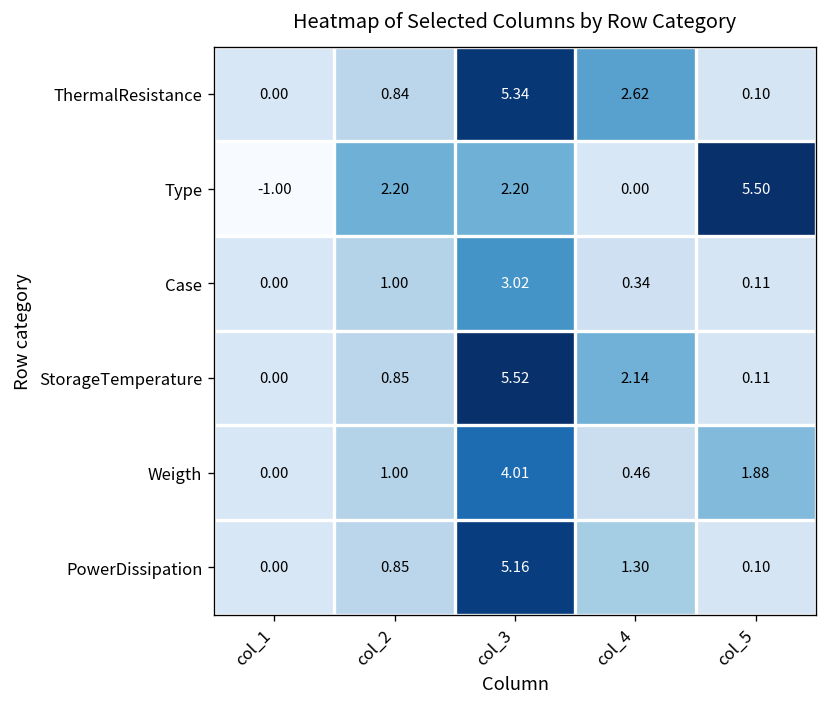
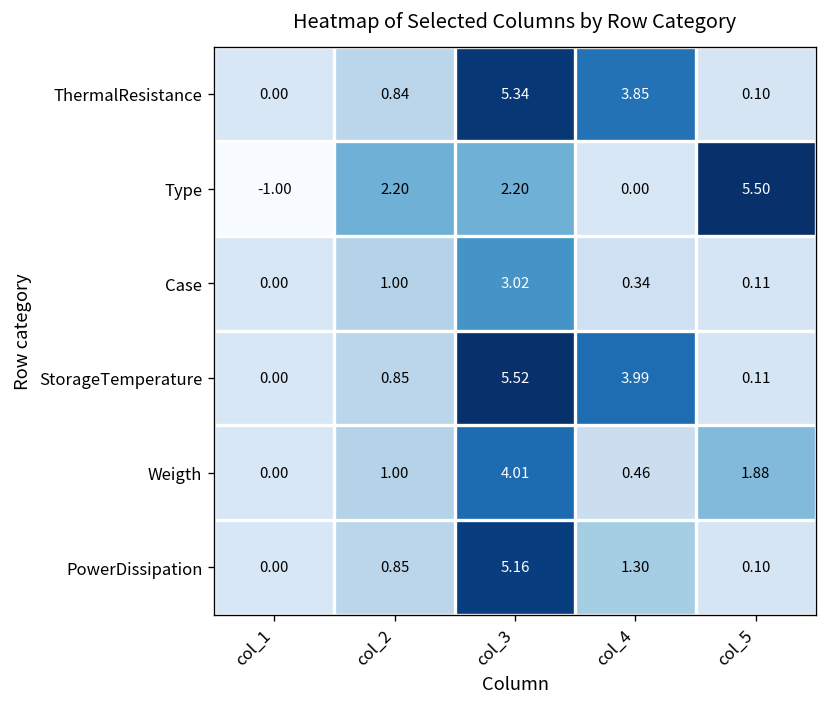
ThermalResistance, col_4: 2.62 -> 3.85
StorageTemperature, col_4: 2.14 -> 3.99
